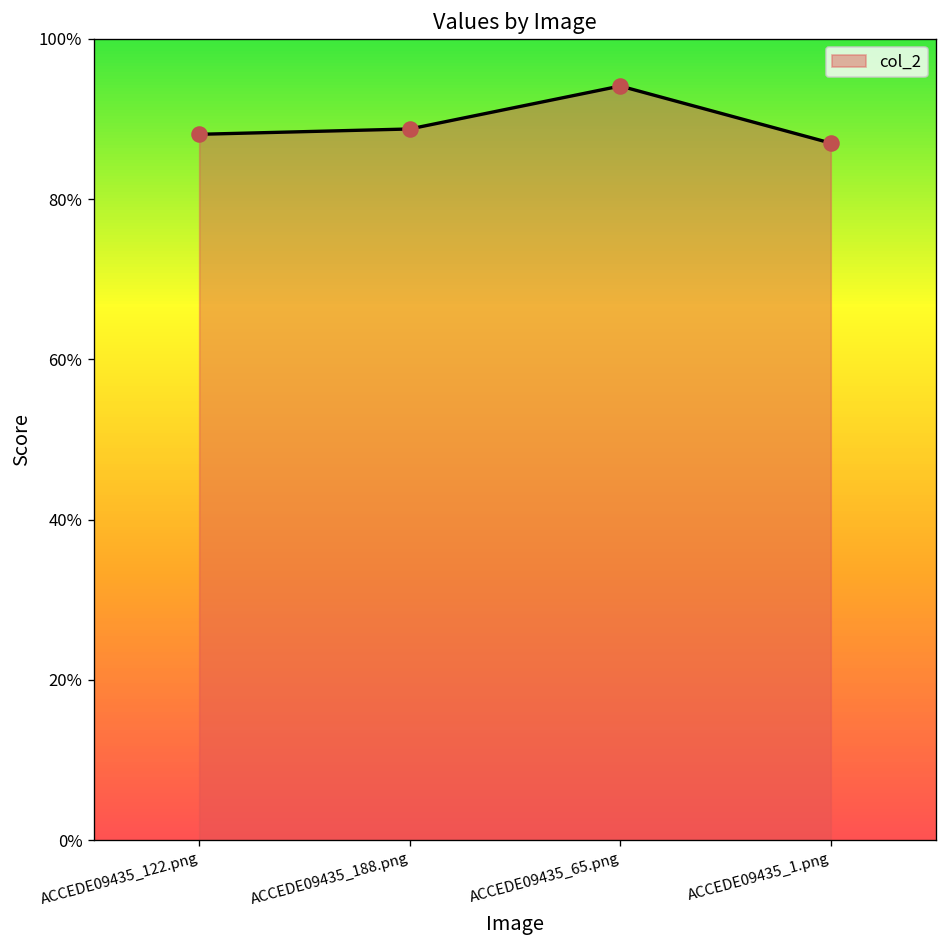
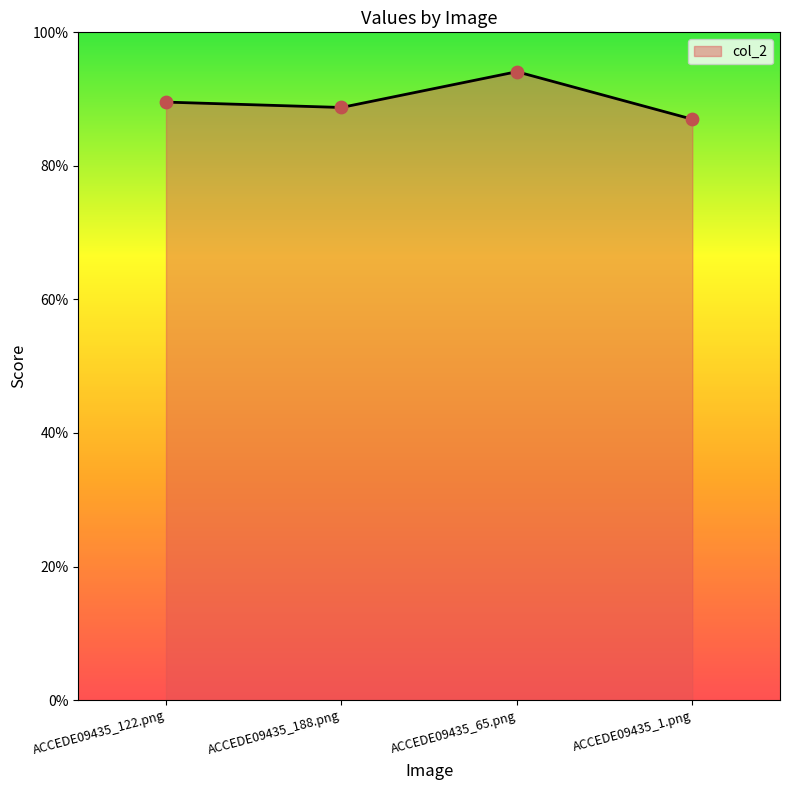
ACCEDE09435_122.png: 88% -> 90%
